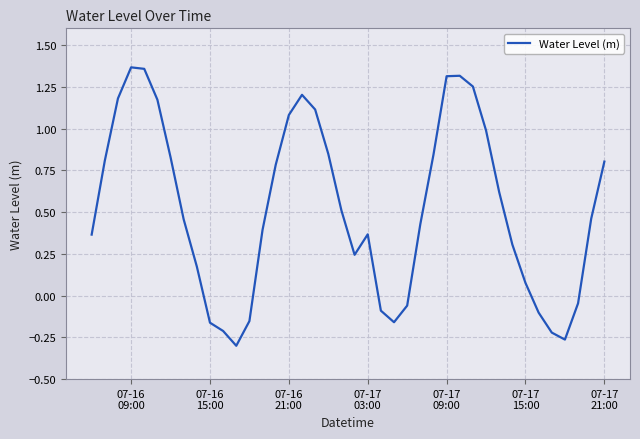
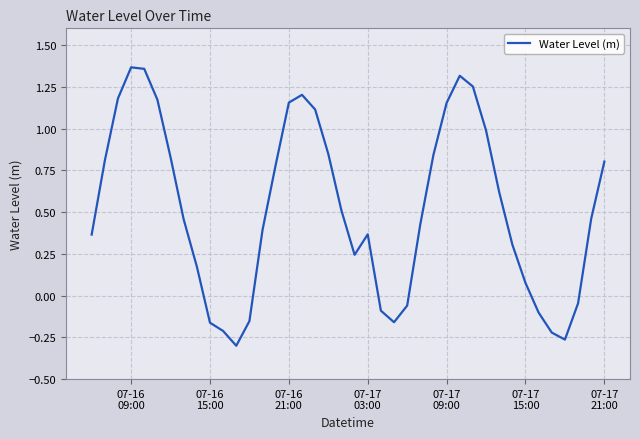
07-16 21:00: 1.08 -> 1.16
07-17 09:00: 1.31 -> 1.15
